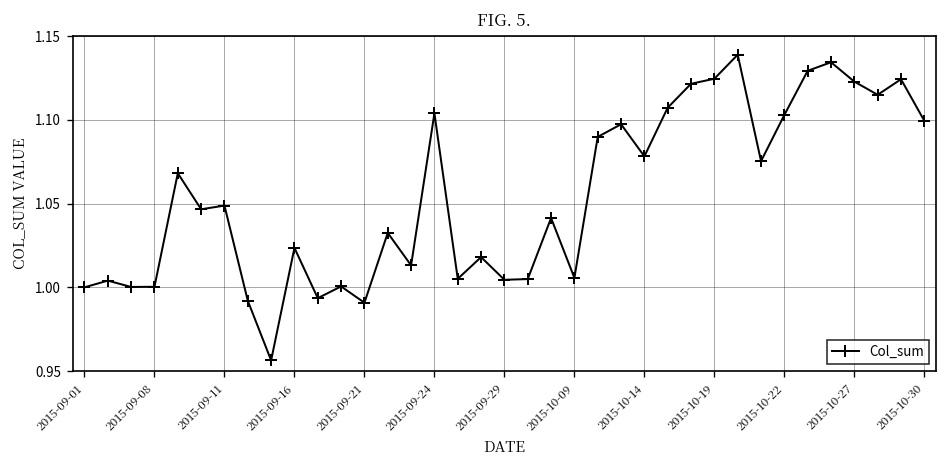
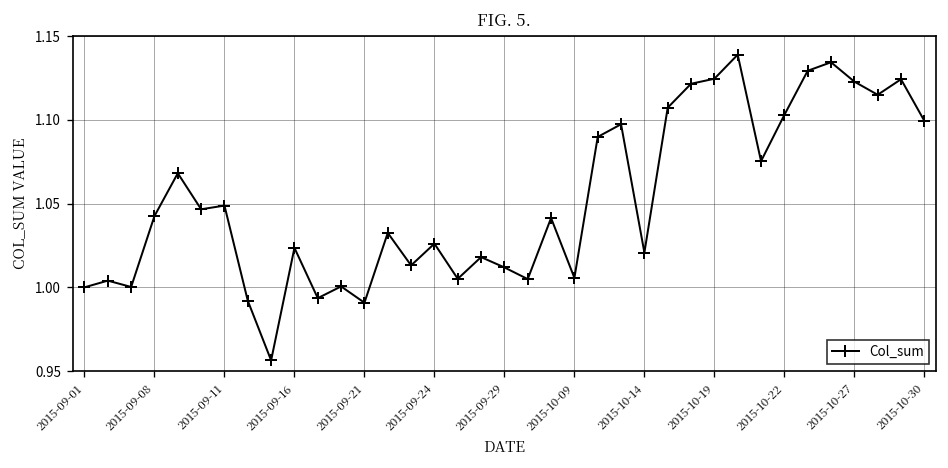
2015-09-08: 1.000 -> 1.043
2015-09-24: 1.104 -> 1.026
2015-09-29: 1.005 -> 1.012
2015-10-14: 1.078 -> 1.021
